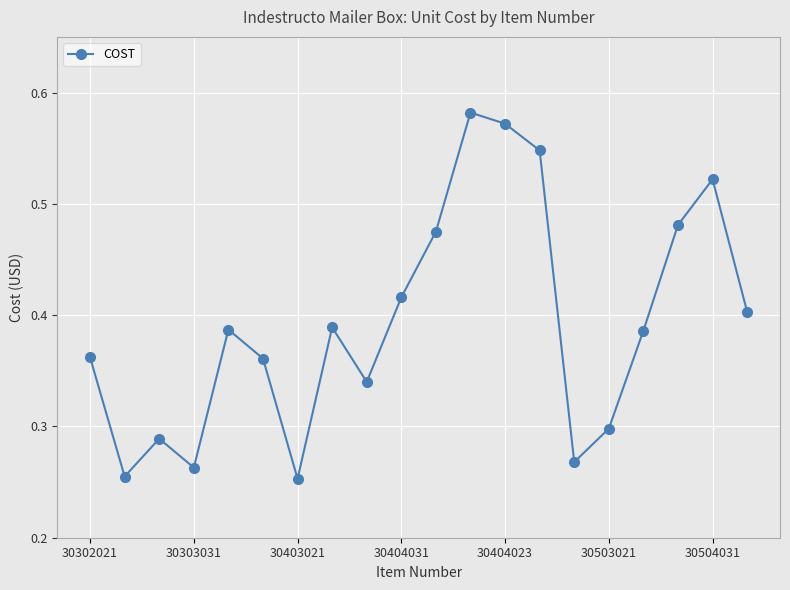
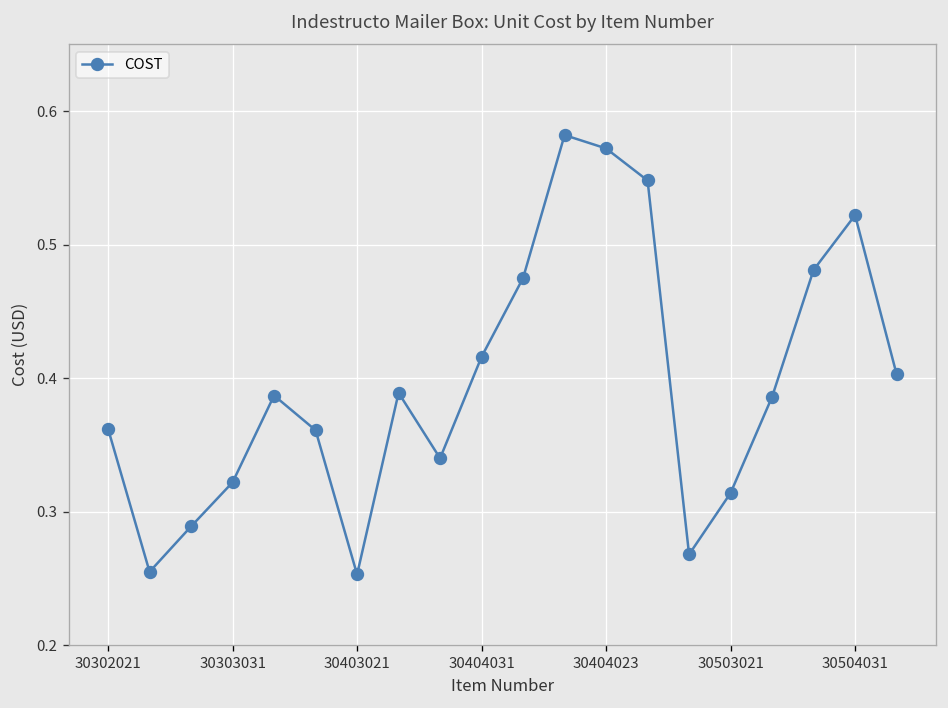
30303031: 0.263 -> 0.322
30503021: 0.298 -> 0.314
